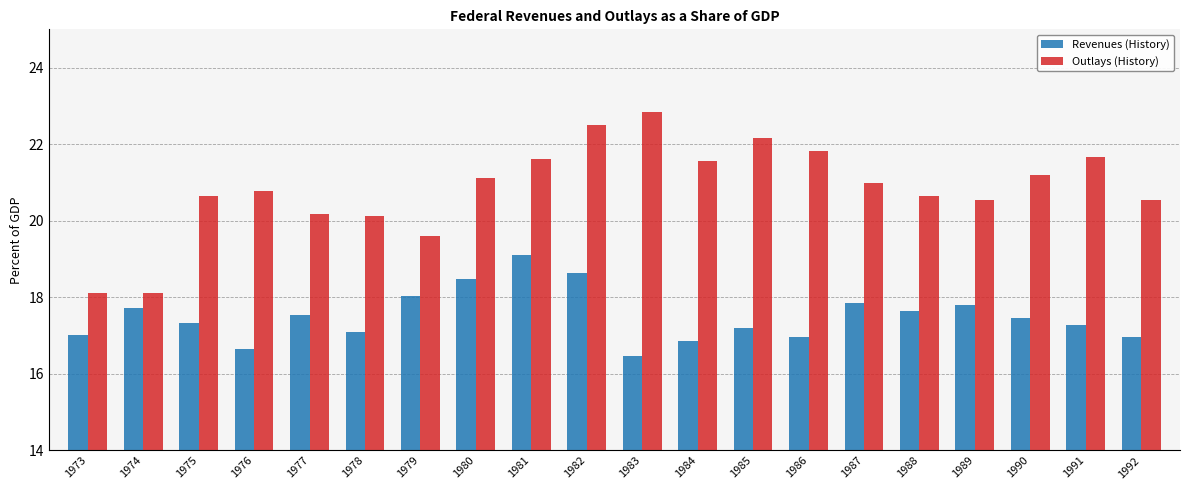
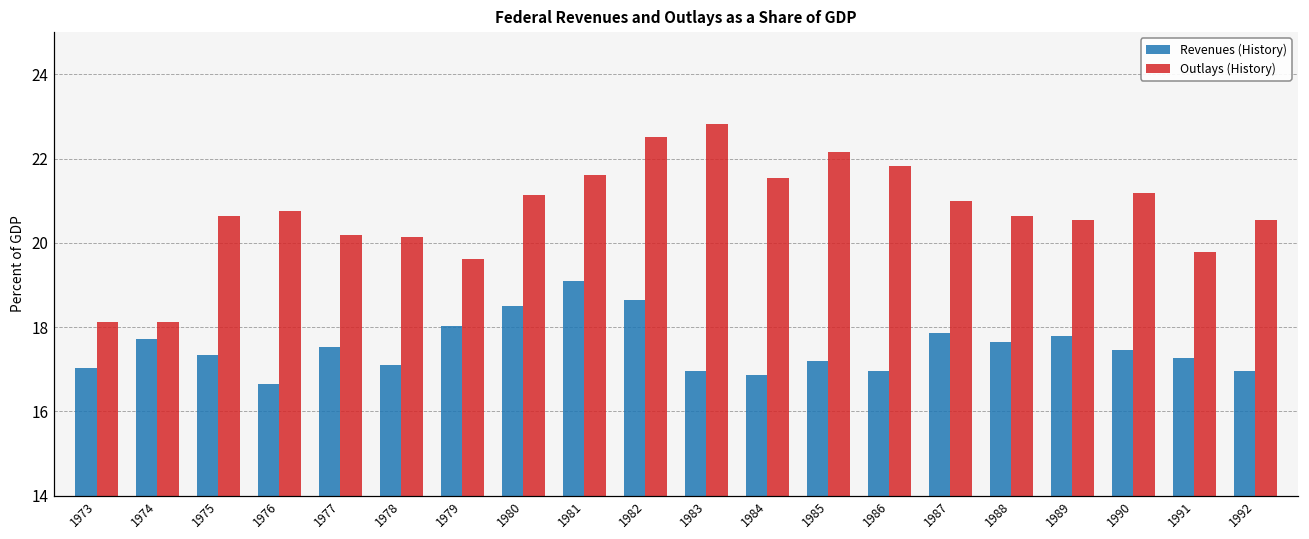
Revenues (History), 1983: 16.5 -> 17.0
Outlays (History), 1991: 21.7 -> 19.8
